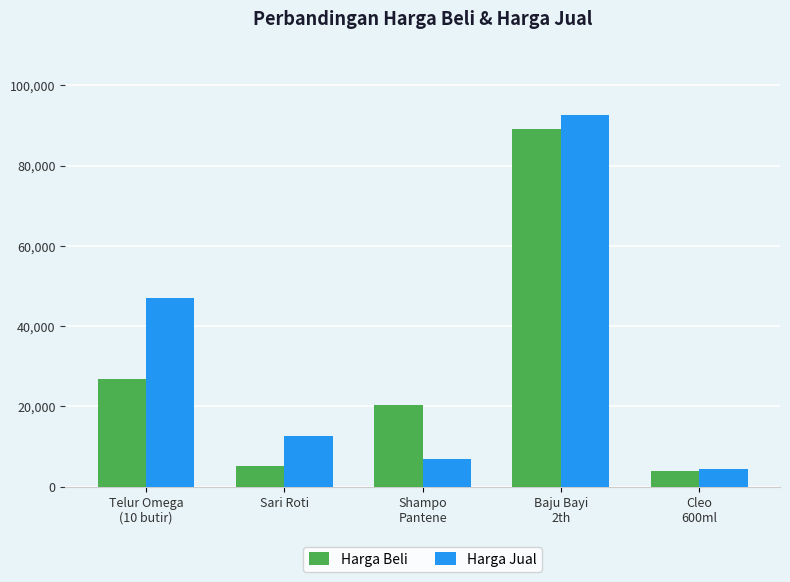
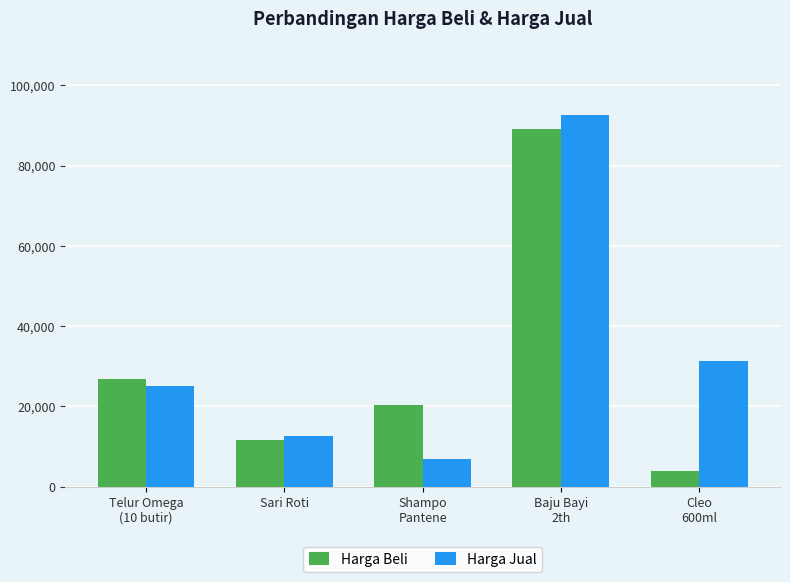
Harga Jual, Telur Omega (10 butir): 47,000 -> 25,000
Harga Beli, Sari Roti: 5,000 -> 12,000
Harga Jual, Cleo 600ml: 4,000 -> 31,000
